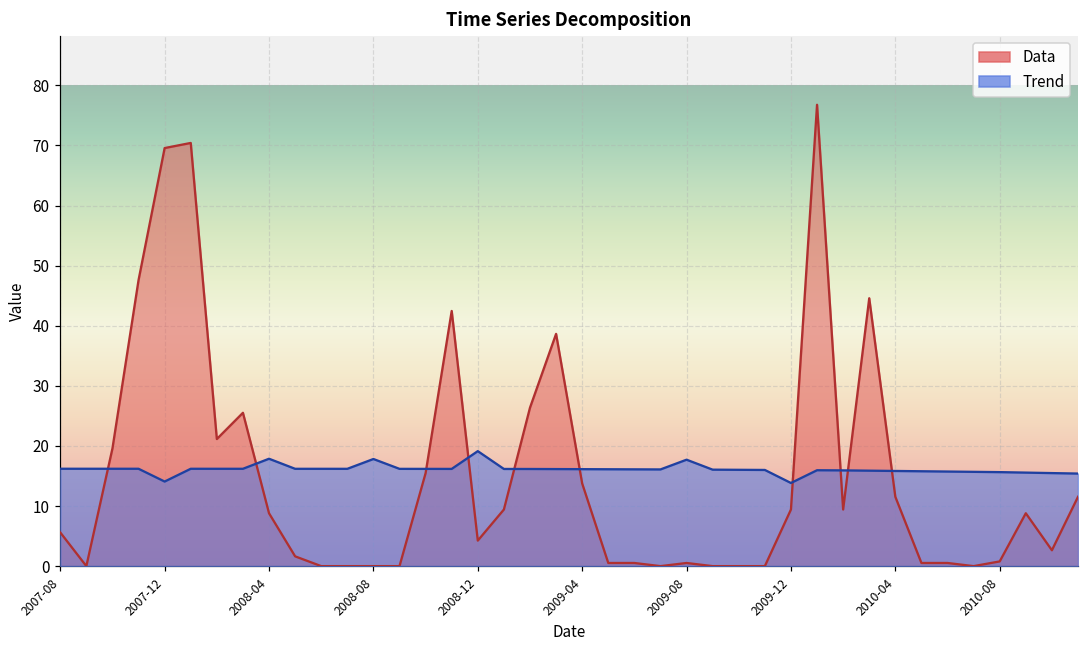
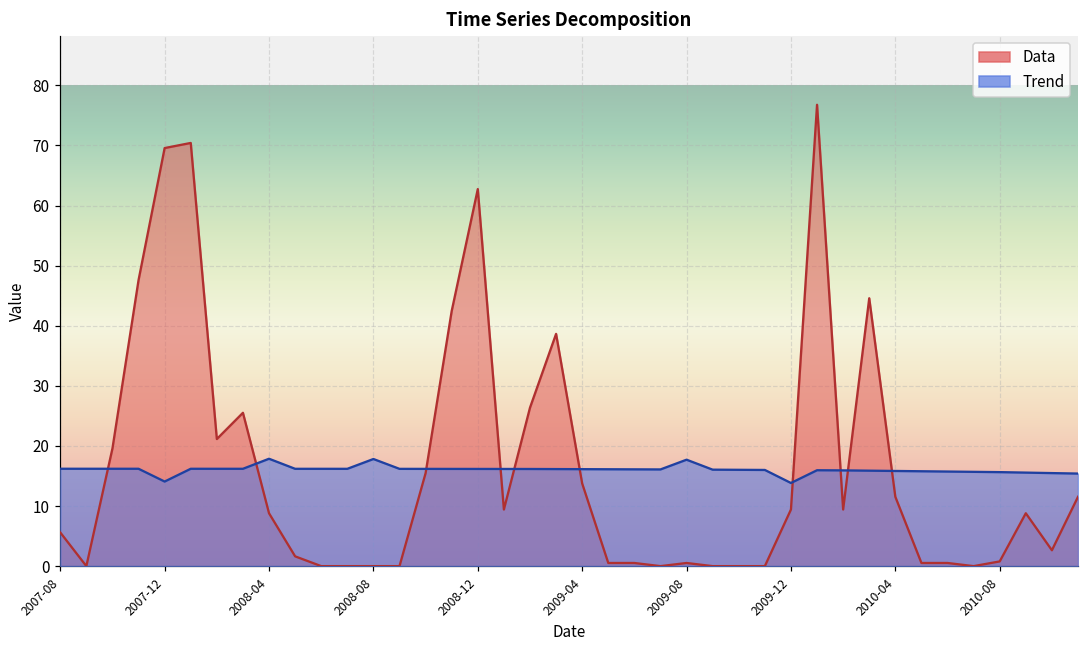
Data, 2008-12: 4 -> 63
Trend, 2008-12: 19 -> 16
